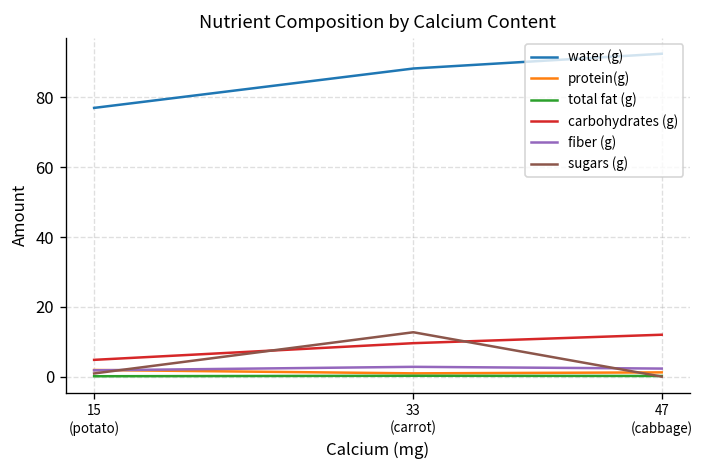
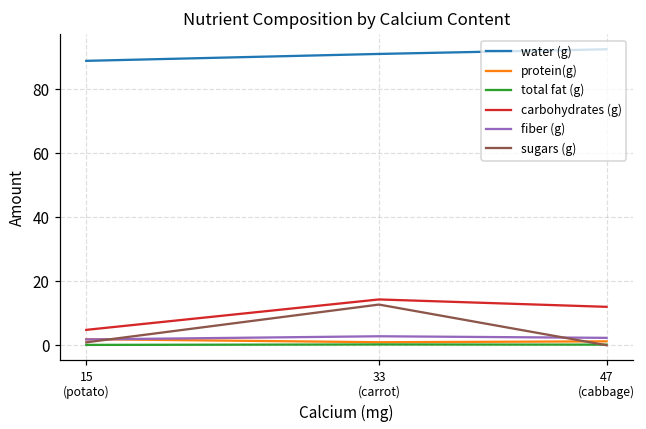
water (g), 15 (potato): 77 -> 89
water (g), 33 (carrot): 88 -> 91
carbohydrates (g), 33 (carrot): 10 -> 14
